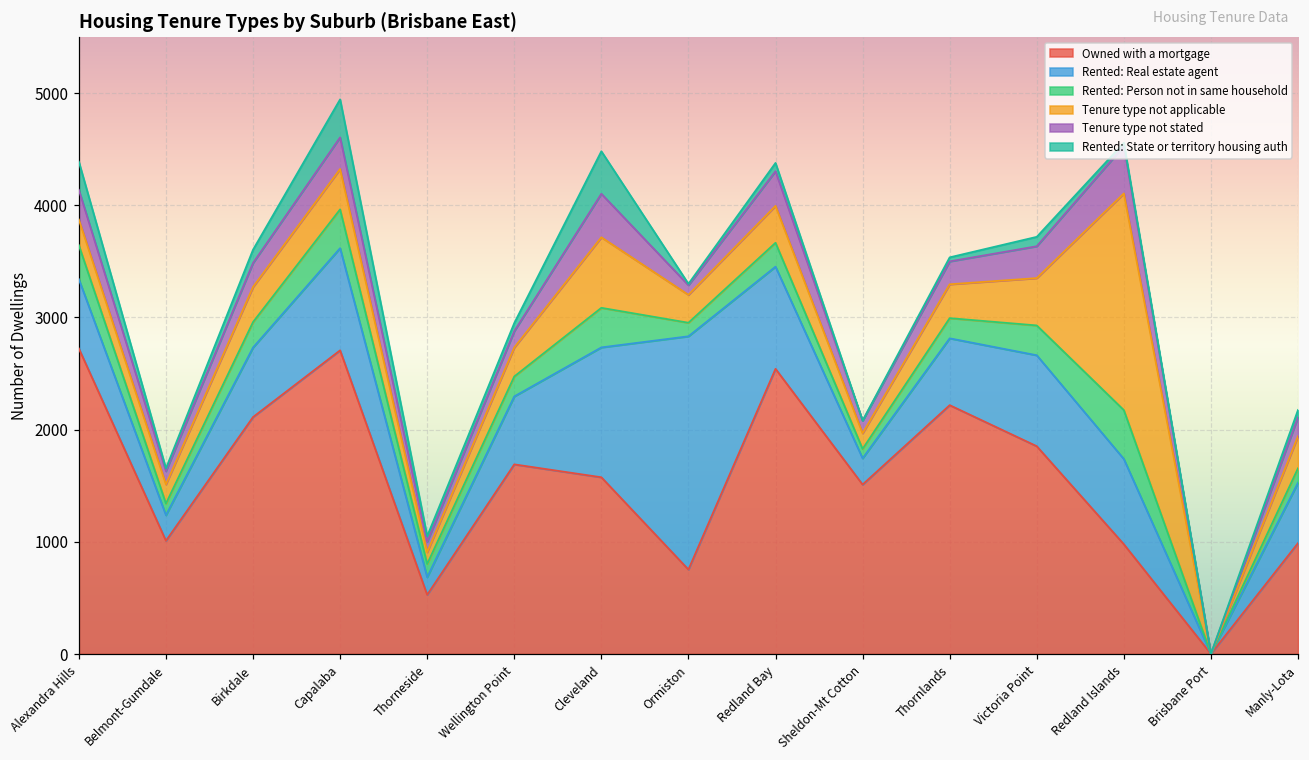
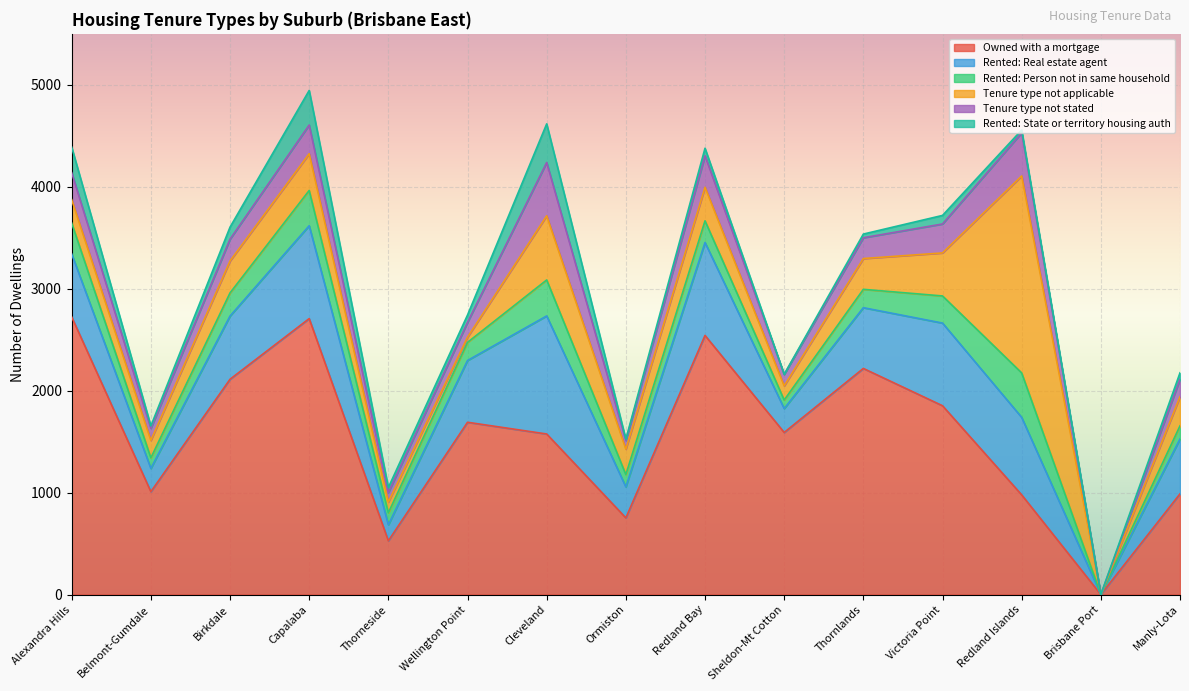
Tenure type not applicable, Wellington Point: 260 -> 50
Tenure type not stated, Cleveland: 390 -> 520
Rented: Real estate agent, Ormiston: 2080 -> 300
Owned with a mortgage, Sheldon-Mt Cotton: 1510 -> 1590
